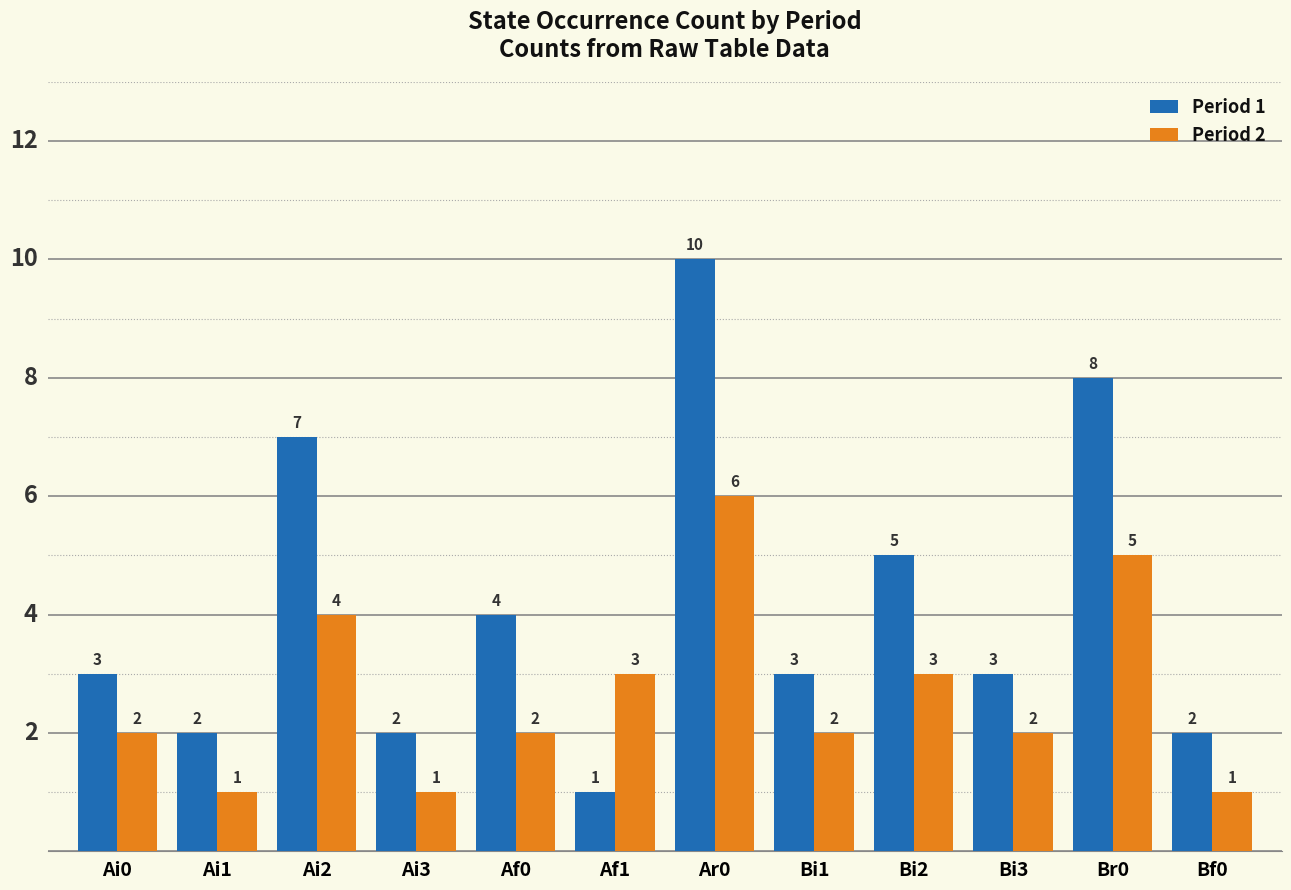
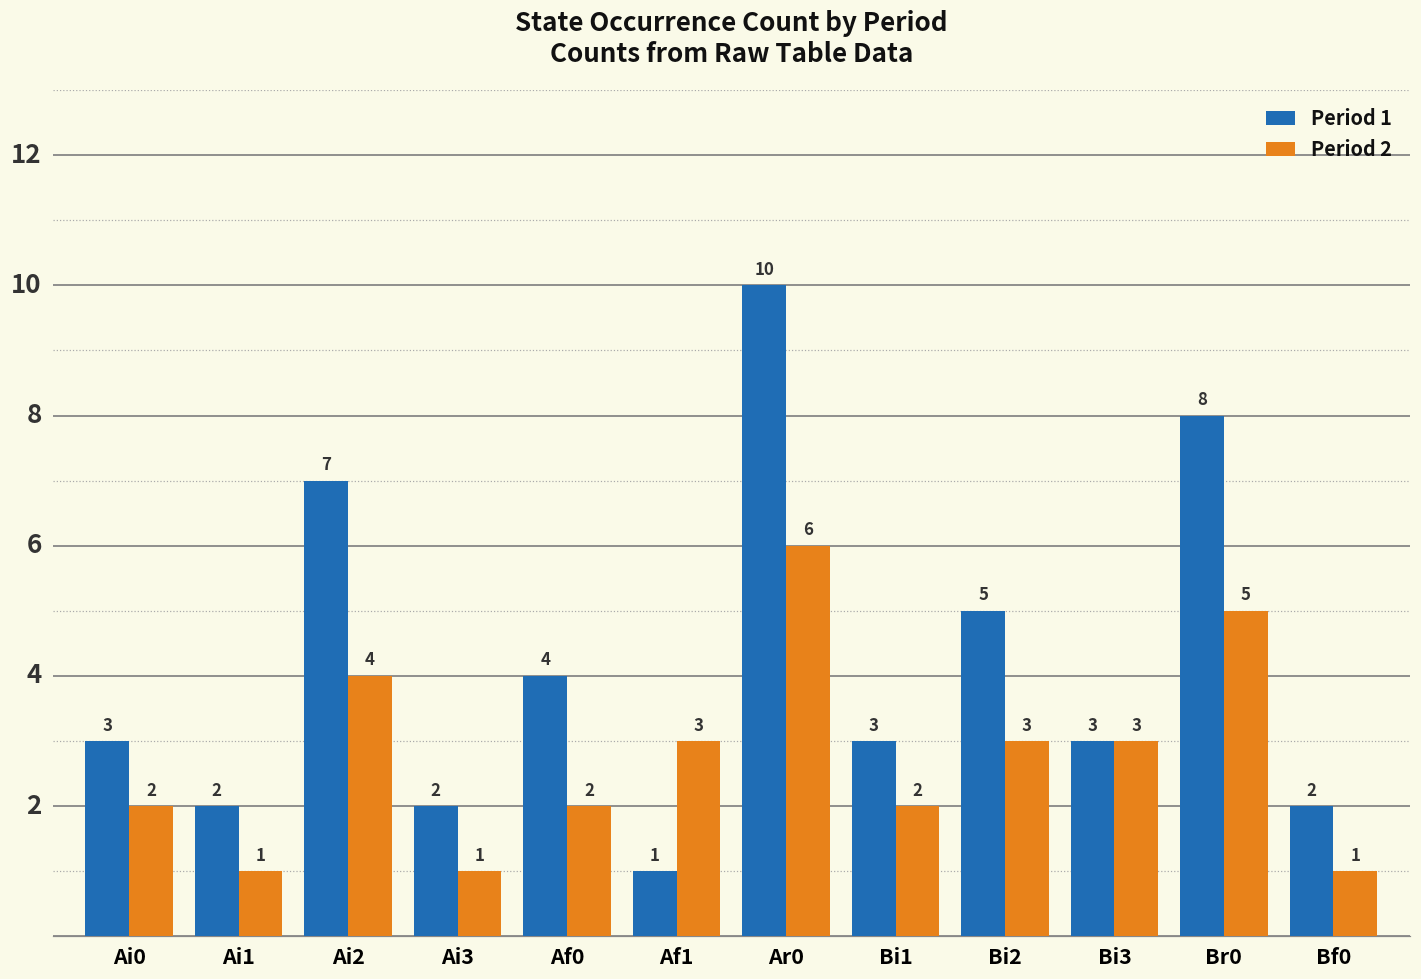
Period 2, Bi3: 2 -> 3
